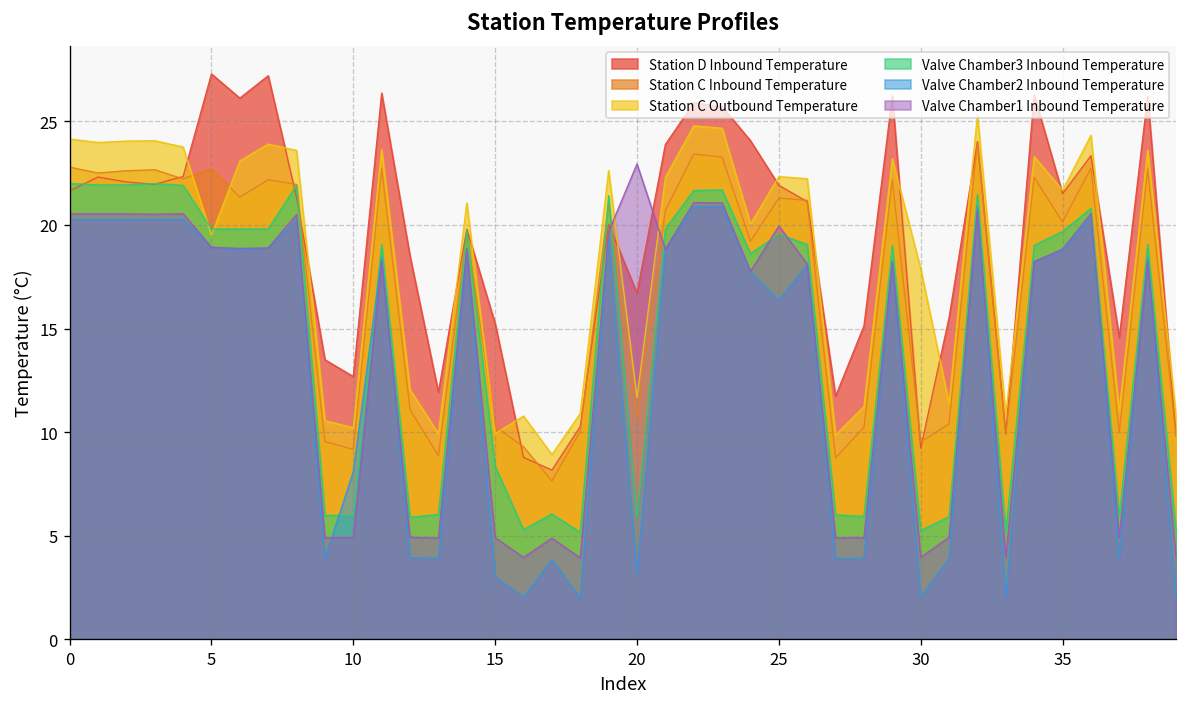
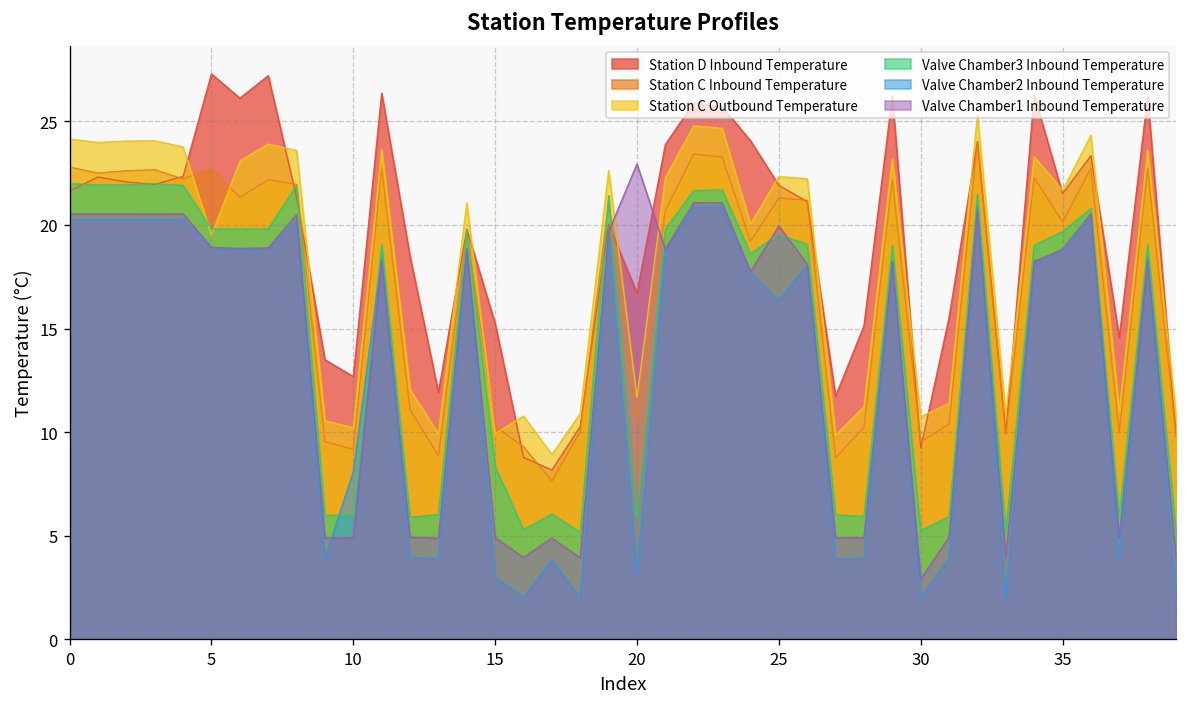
Station C Outbound Temperature, 30: 17.9 -> 10.8
Valve Chamber1 Inbound Temperature, 30: 4.0 -> 2.9
